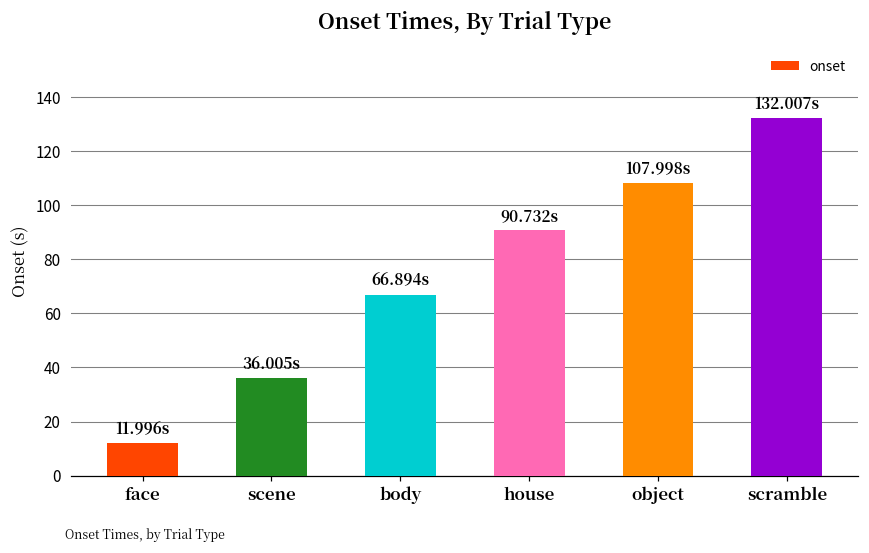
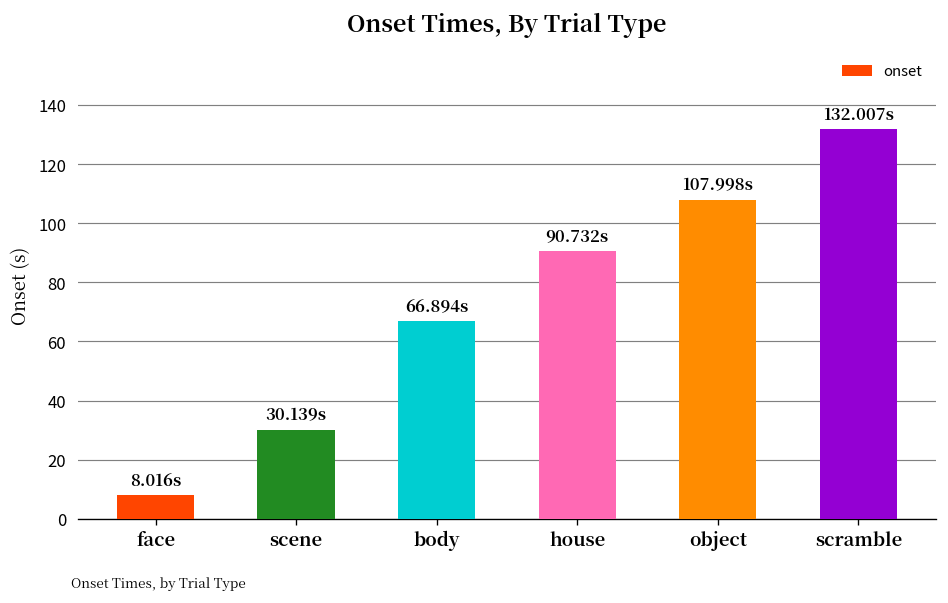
face: 11.996s -> 8.016s
scene: 36.005s -> 30.139s
